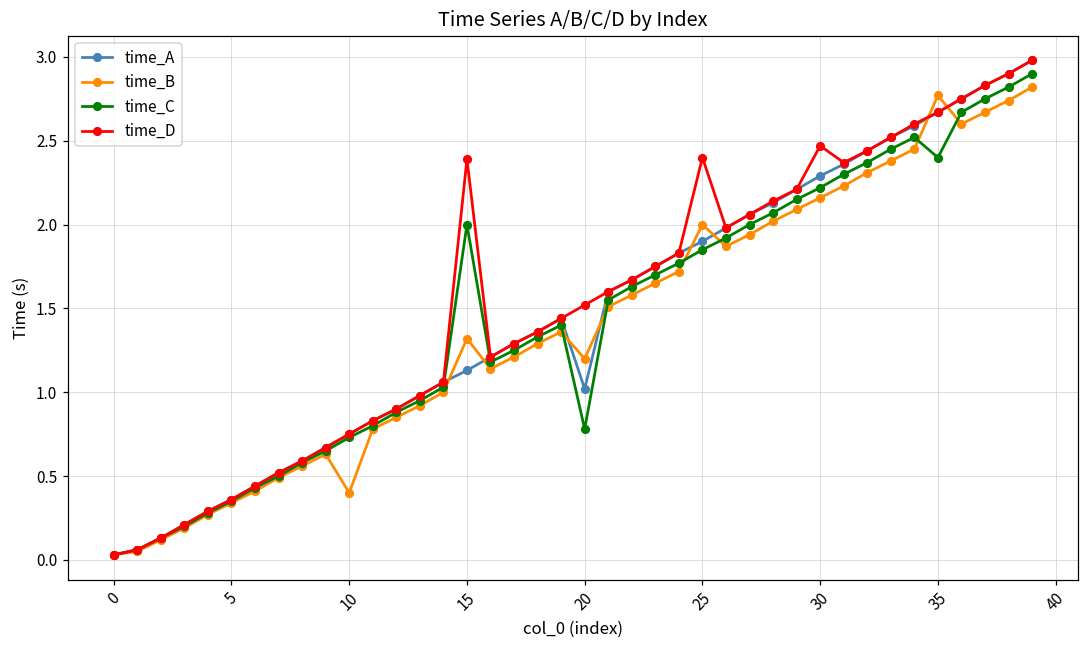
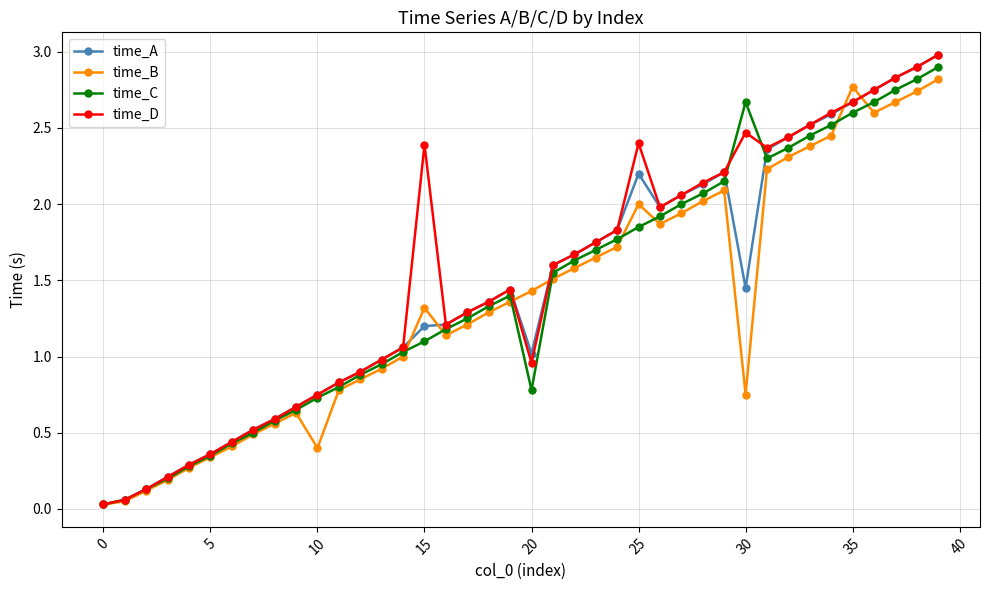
time_A, 15: 1.13 -> 1.20
time_C, 15: 2.0 -> 1.1
time_B, 20: 1.20 -> 1.43
time_D, 20: 1.52 -> 0.96
time_A, 25: 1.9 -> 2.2
time_A, 30: 2.29 -> 1.45
time_B, 30: 2.16 -> 0.75
time_C, 30: 2.22 -> 2.67
time_C, 35: 2.4 -> 2.6
